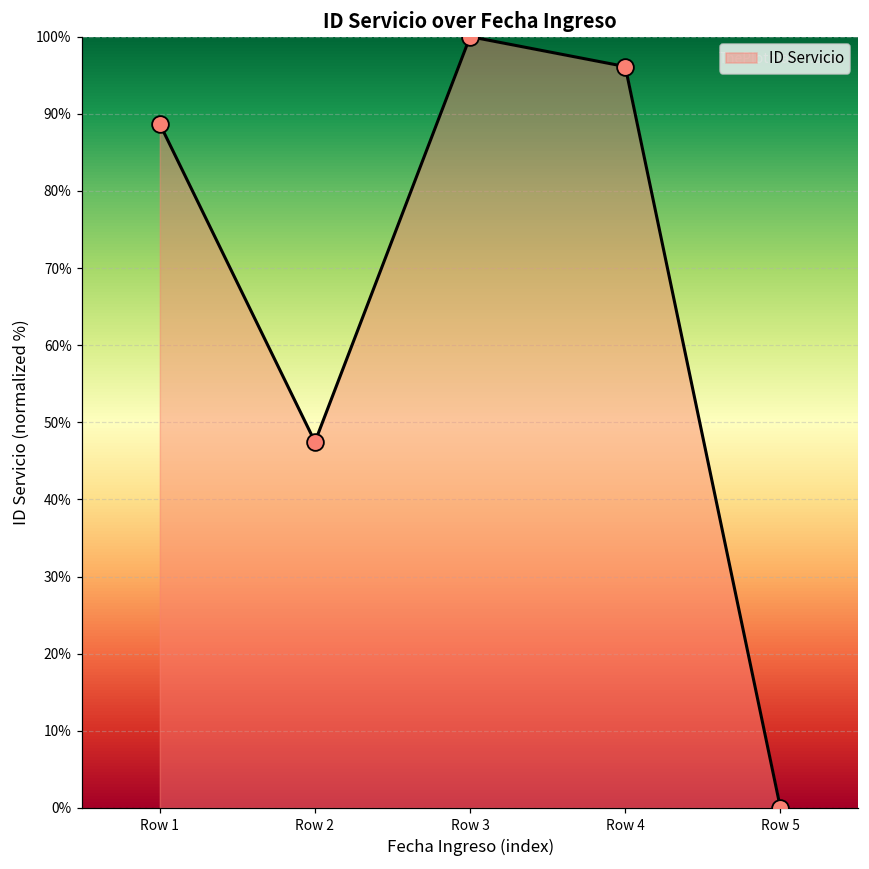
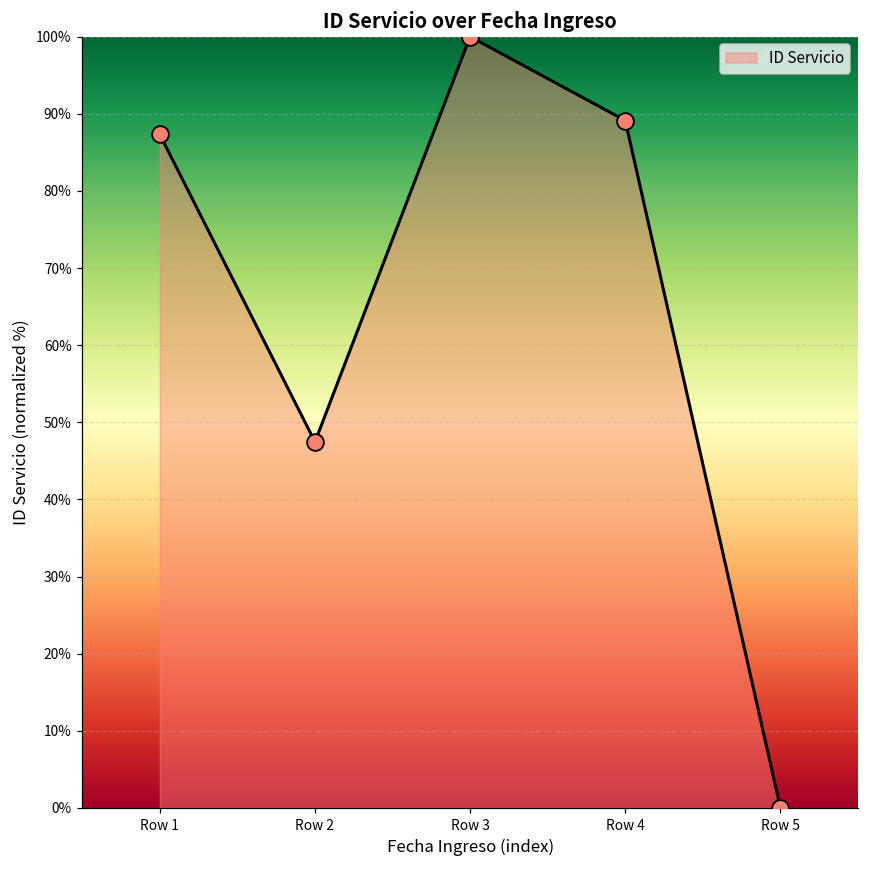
Row 1: 89% -> 87%
Row 4: 96% -> 89%
